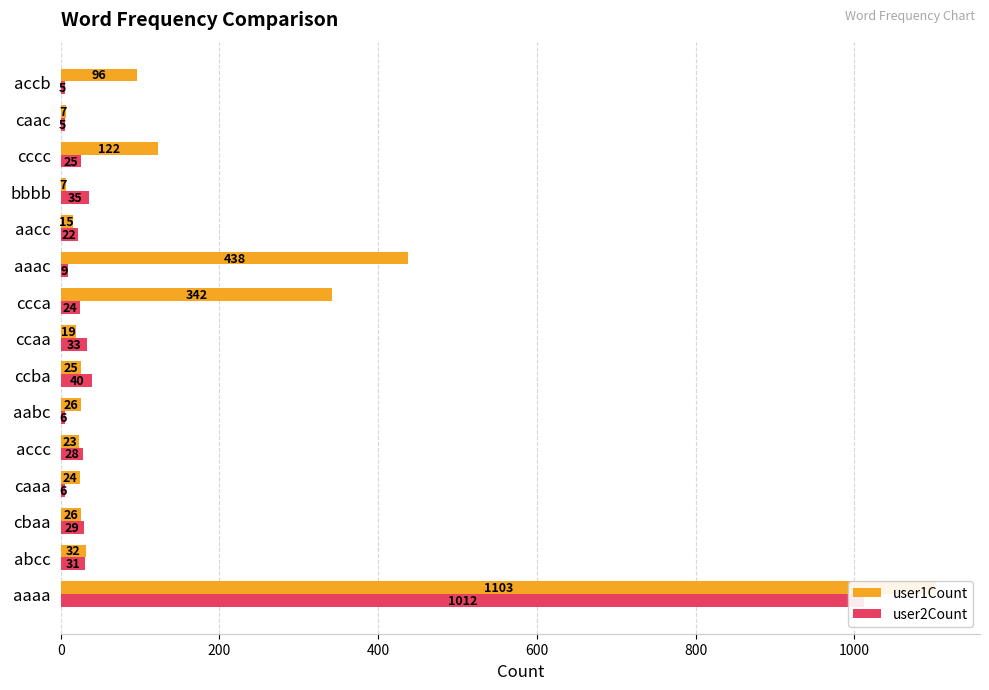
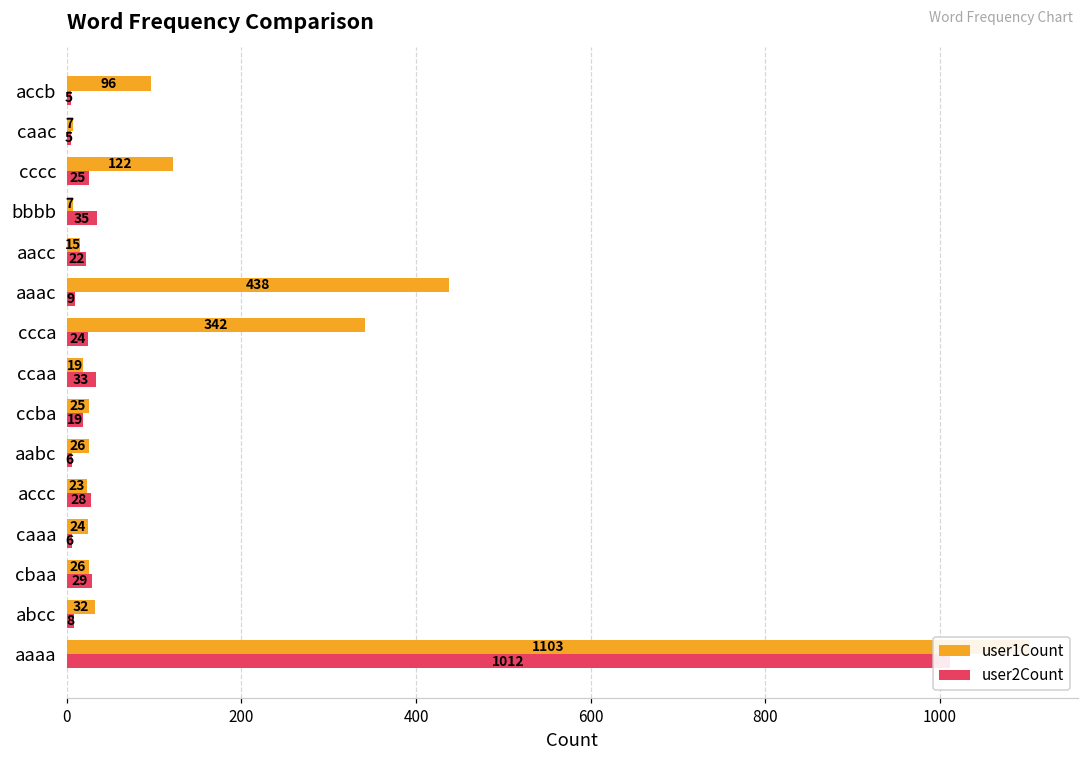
user2Count, ccba: 40 -> 19
user2Count, abcc: 31 -> 8
